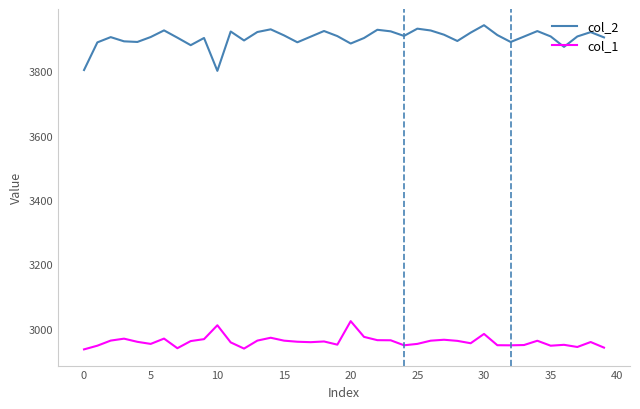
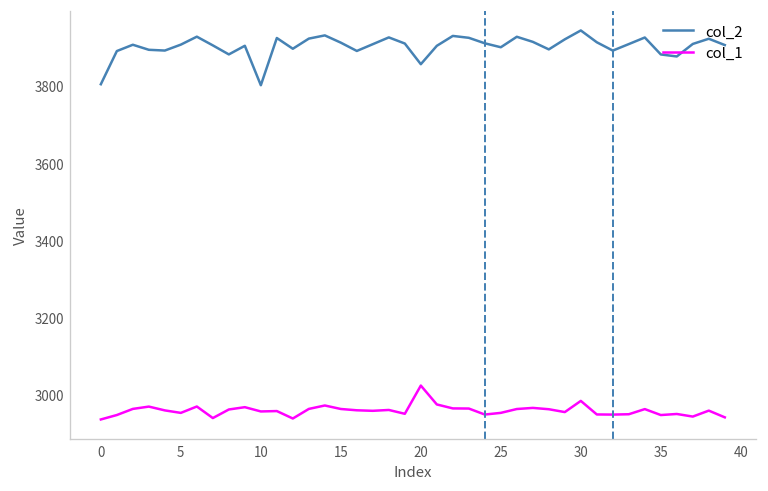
col_1, 10: 3010 -> 2960
col_2, 20: 3890 -> 3860
col_2, 25: 3930 -> 3900
col_2, 35: 3910 -> 3880
